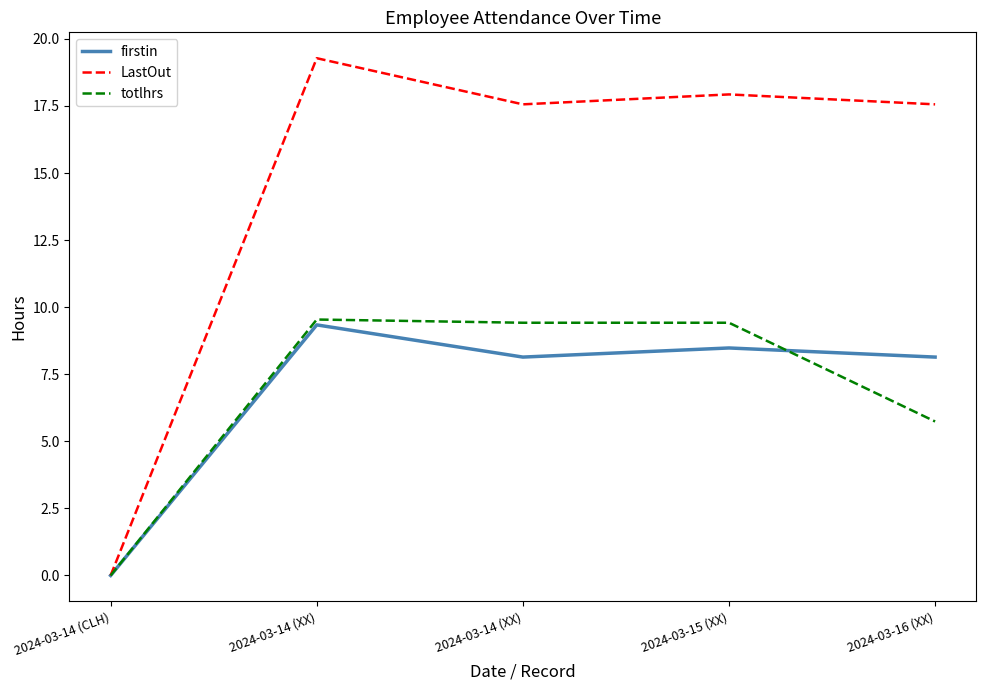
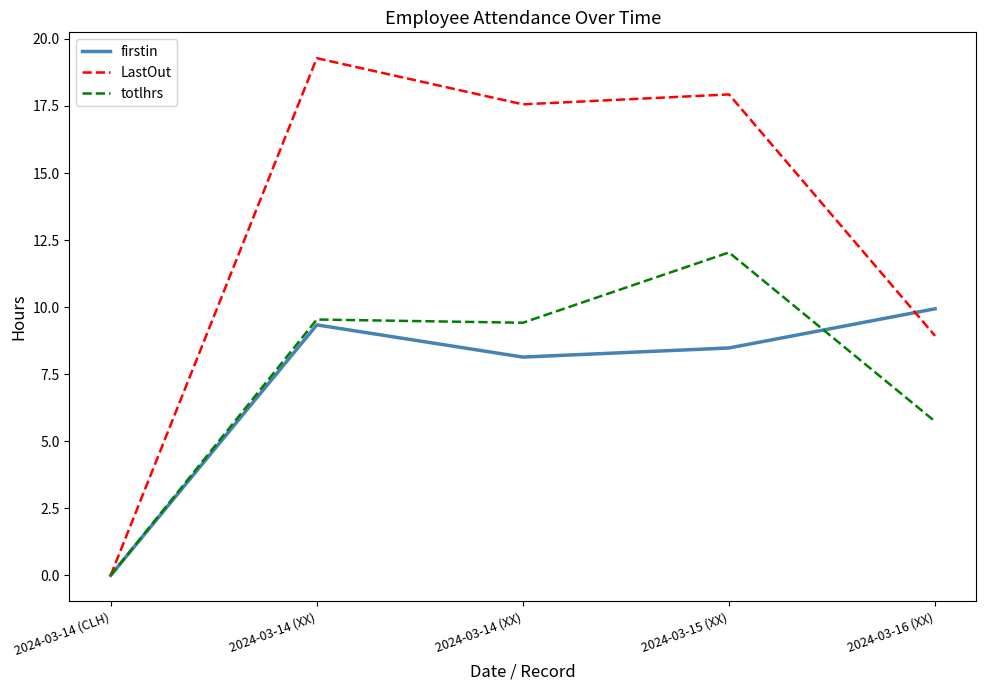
totlhrs, 2024-03-15 (XX): 9.4 -> 12.0
firstin, 2024-03-16 (XX): 8.1 -> 9.9
LastOut, 2024-03-16 (XX): 17.6 -> 8.9
